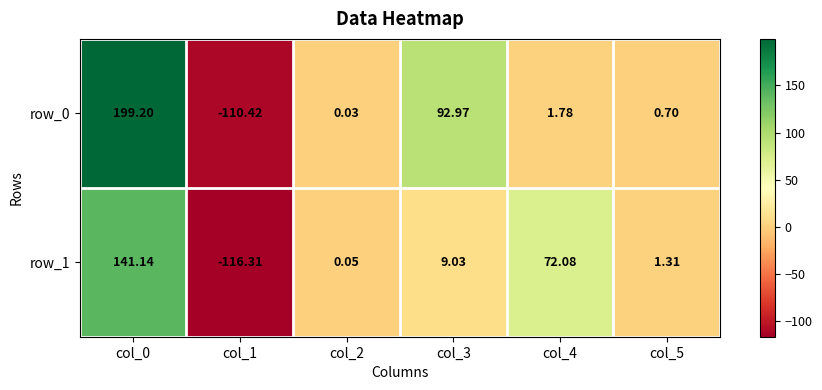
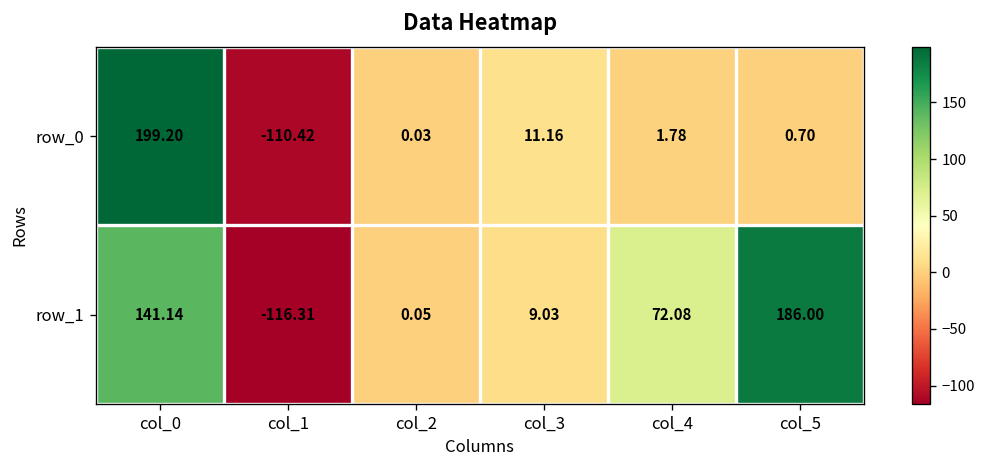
row_0, col_3: 92.97 -> 11.16
row_1, col_5: 1.31 -> 186.00
